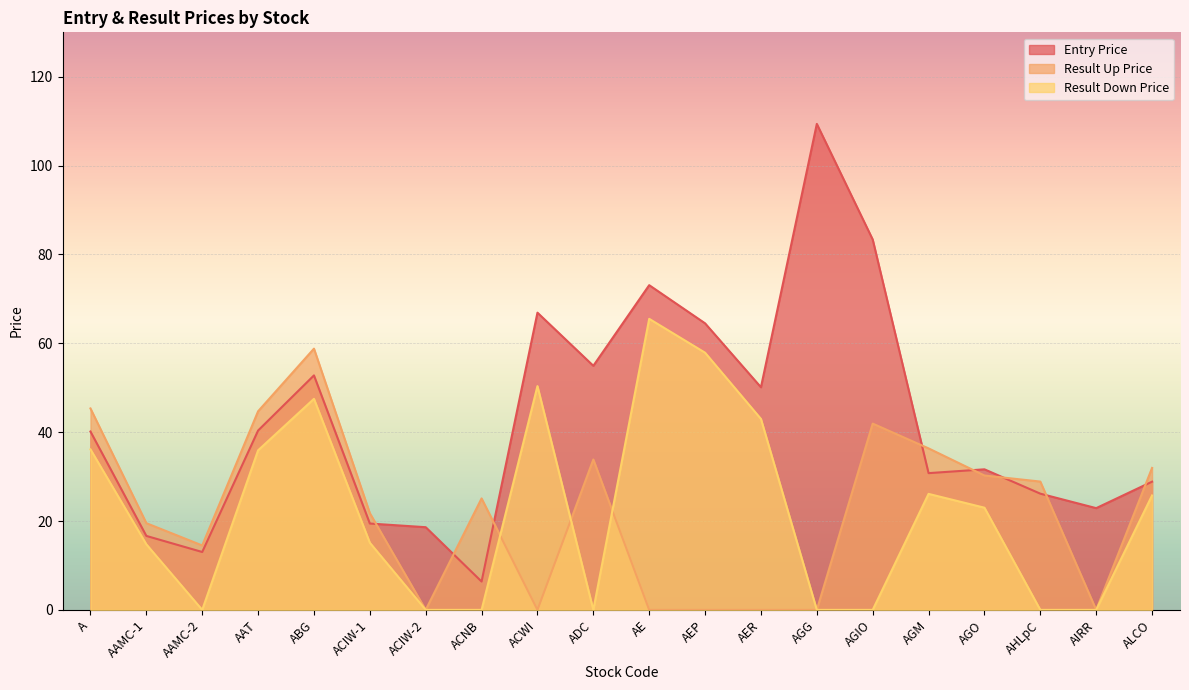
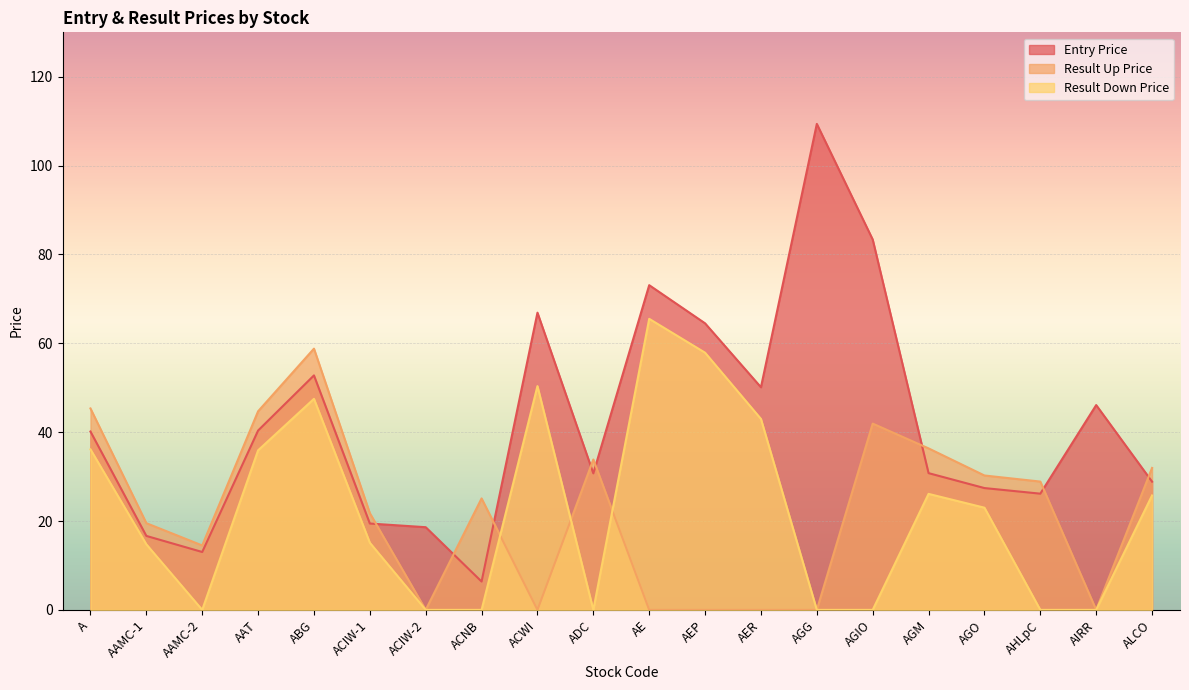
Entry Price, ADC: 55 -> 31
Entry Price, AGO: 32 -> 27
Entry Price, AIRR: 23 -> 46
